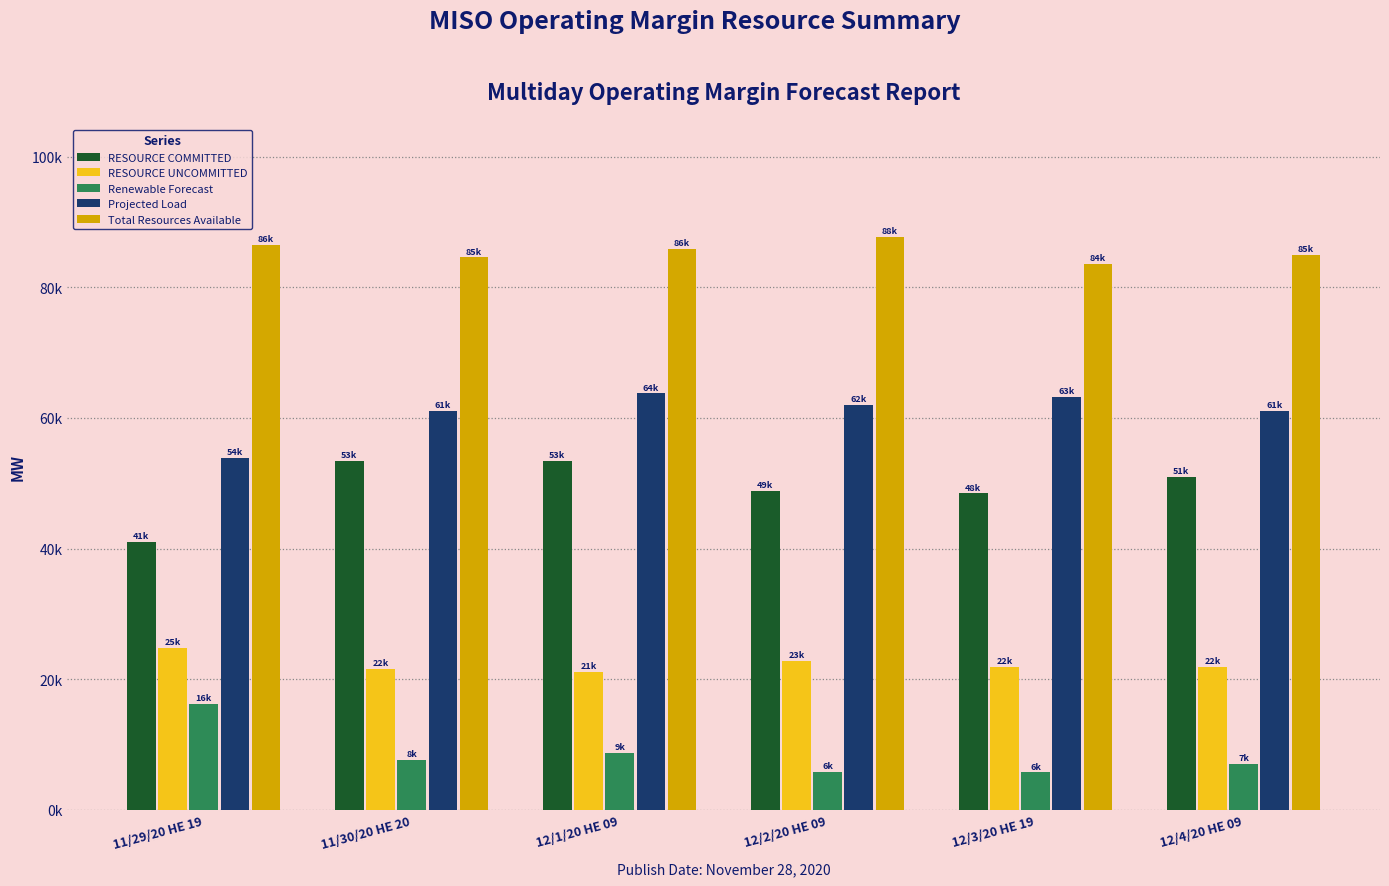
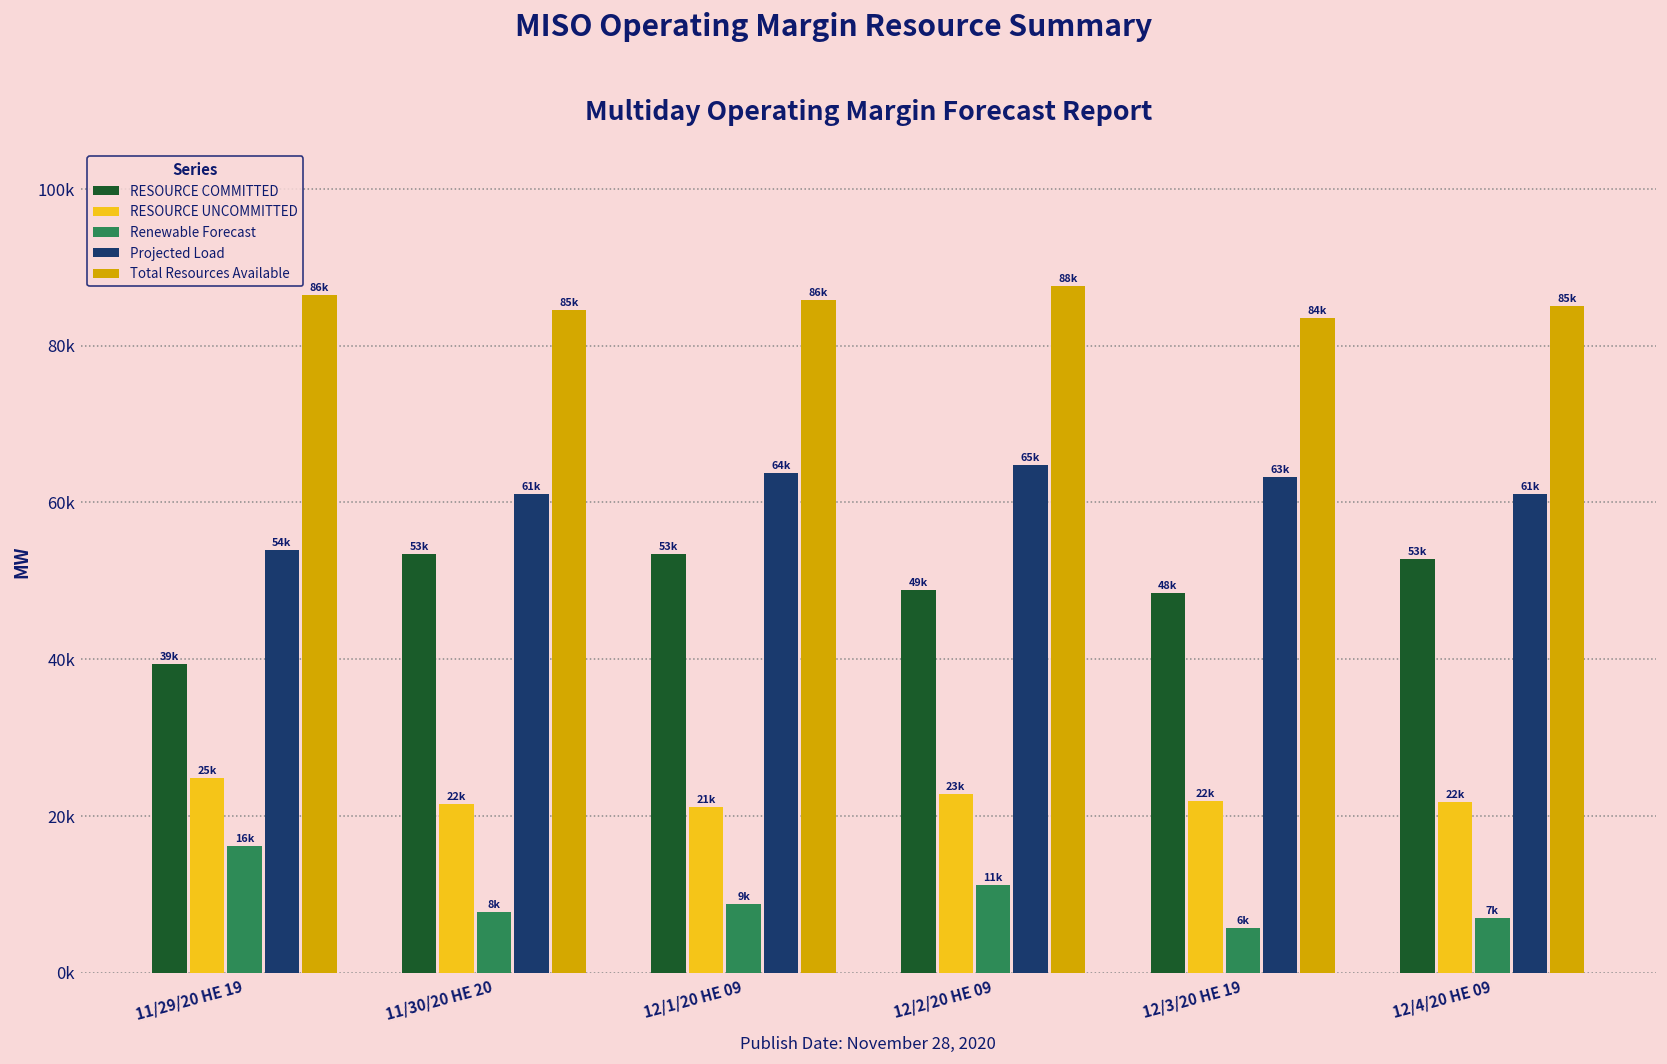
RESOURCE COMMITTED, 11/29/20 HE 19: 41k -> 39k
Renewable Forecast, 12/2/20 HE 09: 6k -> 11k
Projected Load, 12/2/20 HE 09: 62k -> 65k
RESOURCE COMMITTED, 12/4/20 HE 09: 51k -> 53k
